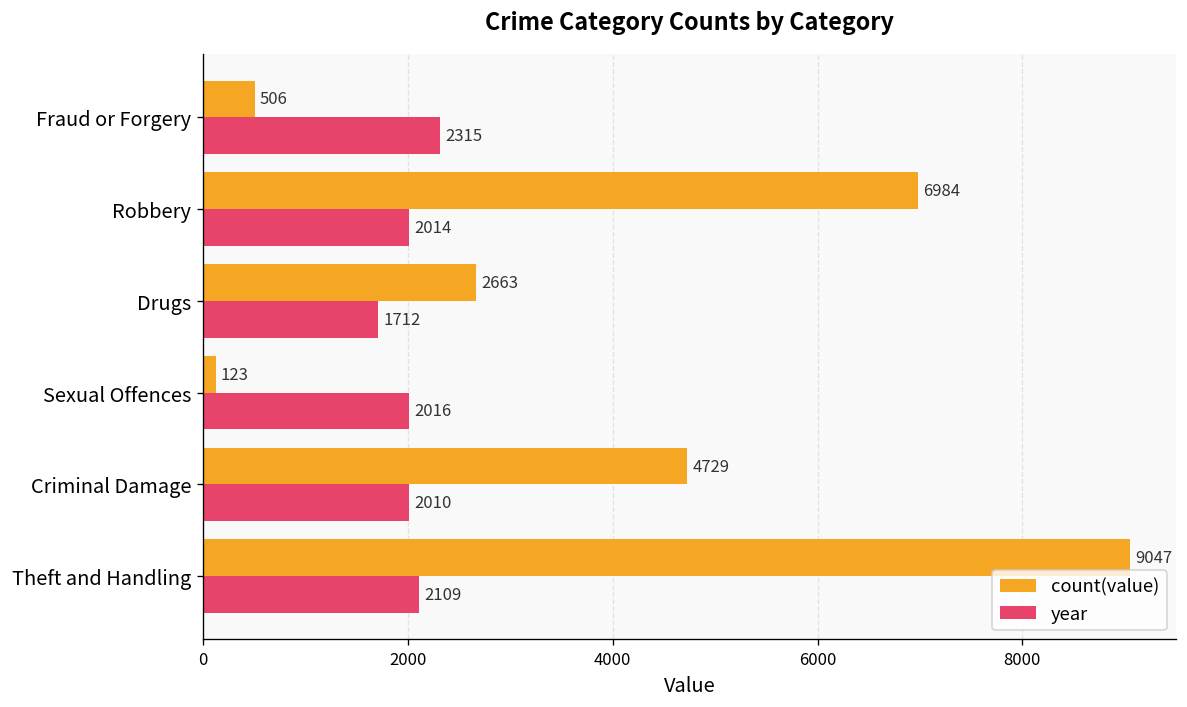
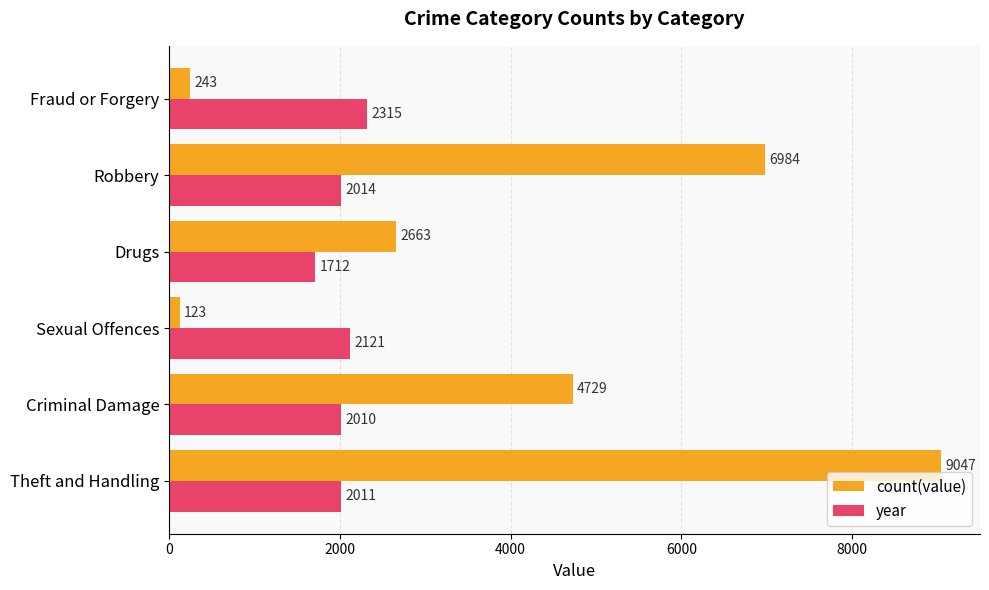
count(value), Fraud or Forgery: 506 -> 243
year, Sexual Offences: 2016 -> 2121
year, Theft and Handling: 2109 -> 2011
